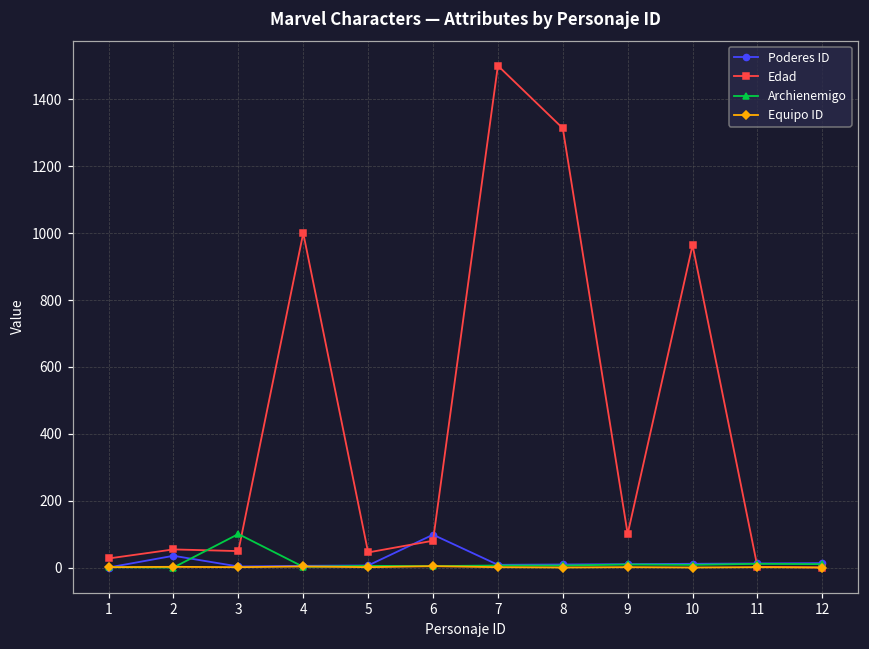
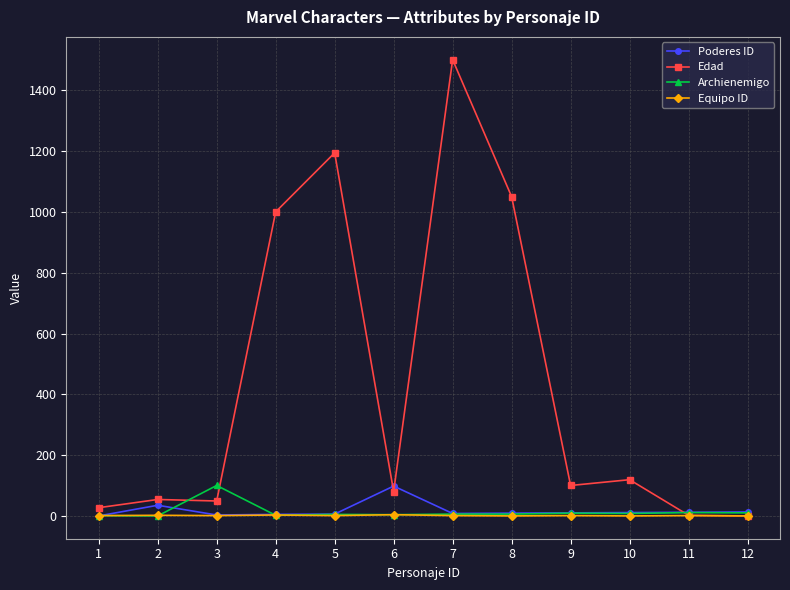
Edad, 5: 50 -> 1190
Edad, 8: 1310 -> 1050
Edad, 10: 960 -> 120
